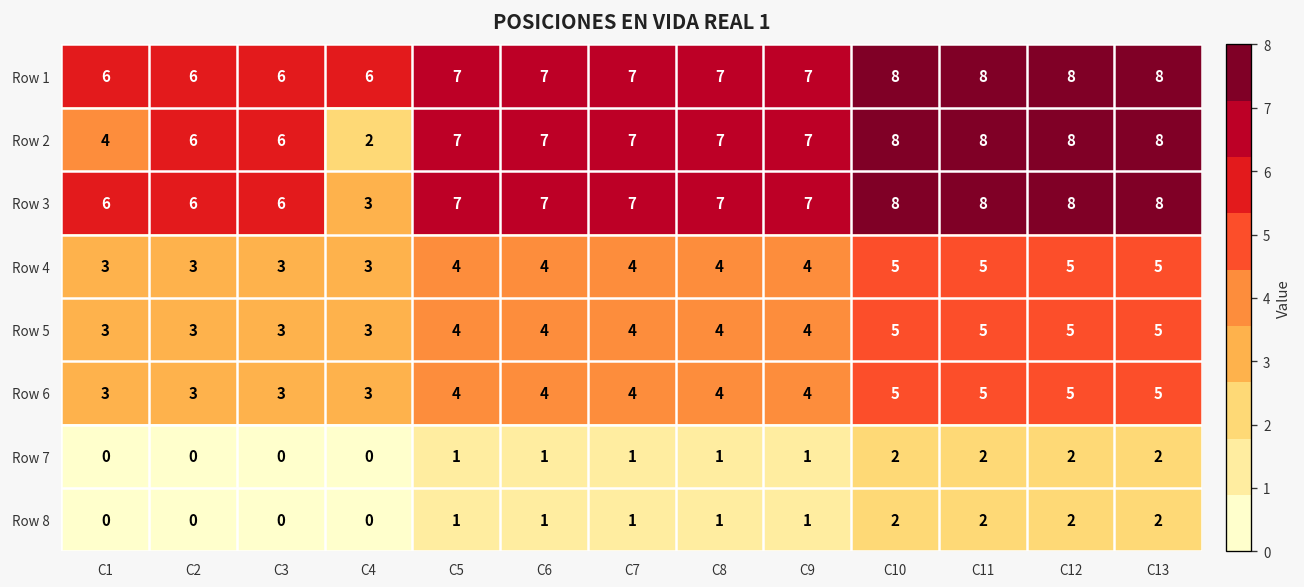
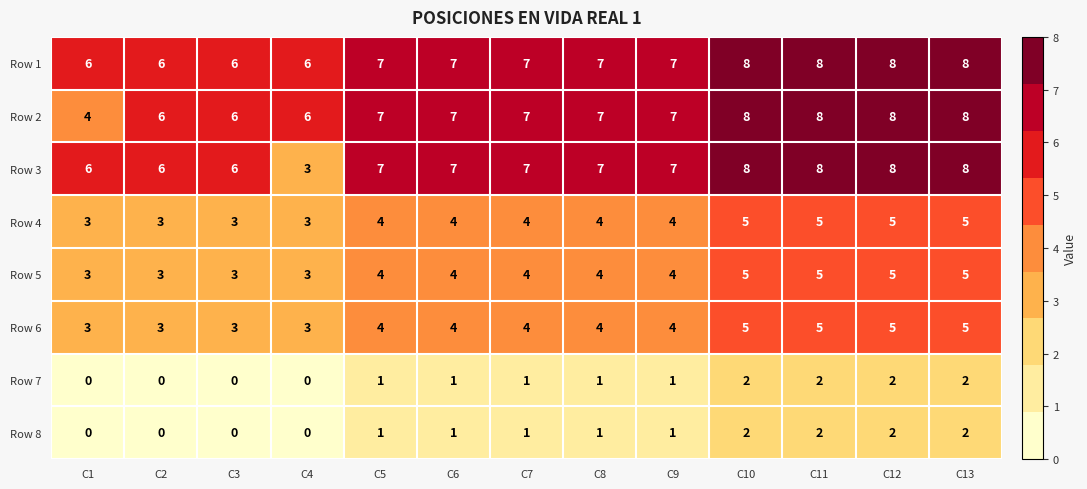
Row 2, C4: 2 -> 6
